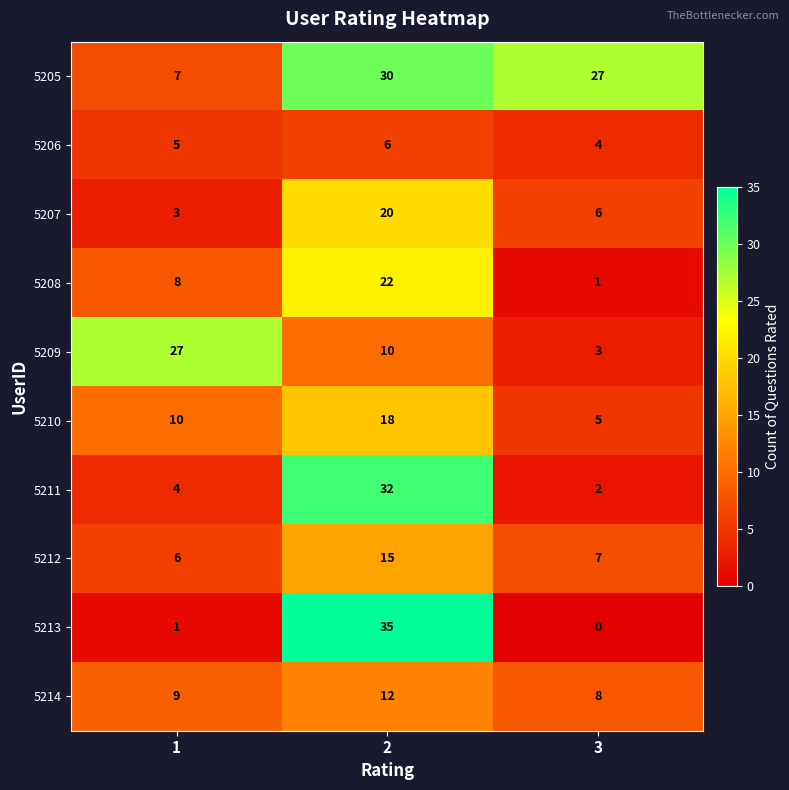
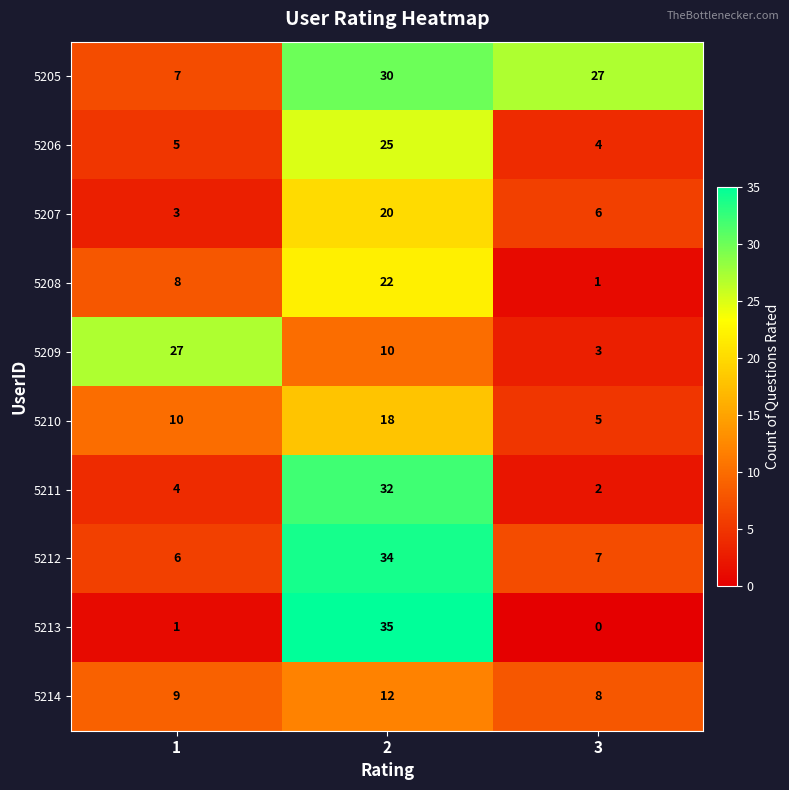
5206, 2: 6 -> 25
5212, 2: 15 -> 34
